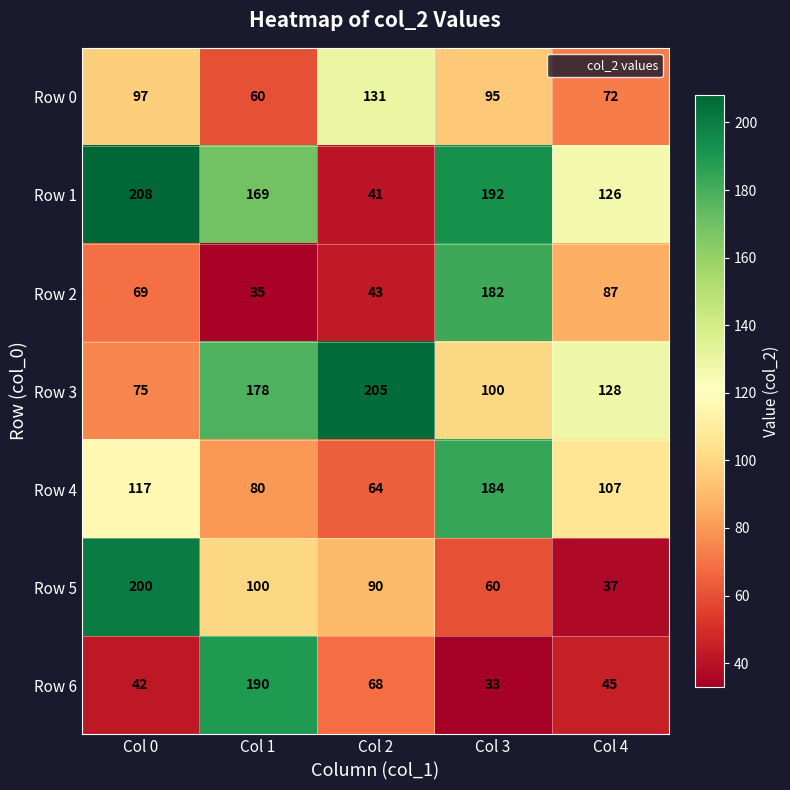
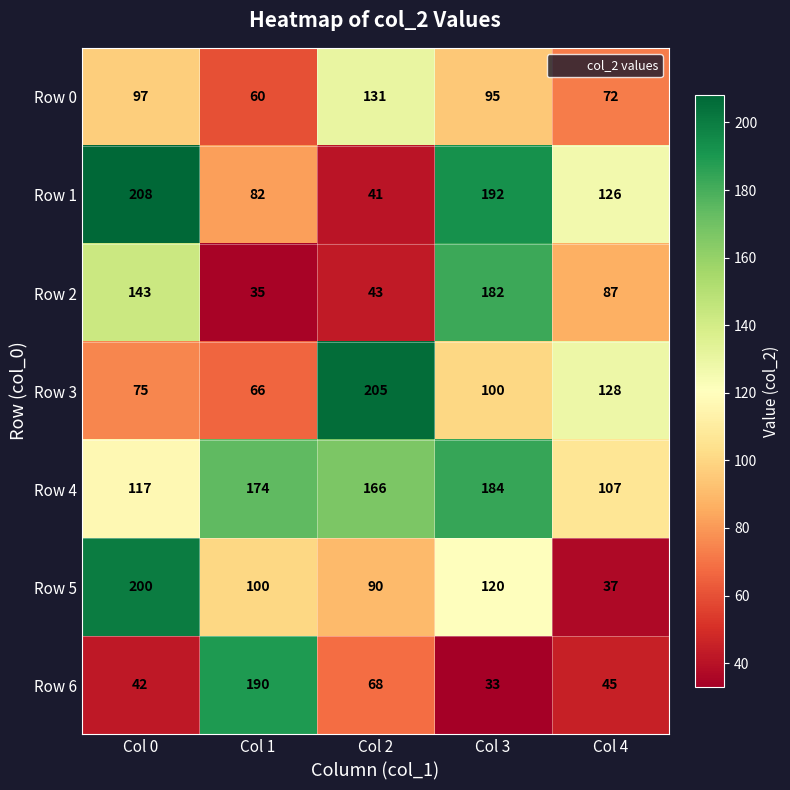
Row 1, Col 1: 169 -> 82
Row 2, Col 0: 69 -> 143
Row 3, Col 1: 178 -> 66
Row 4, Col 1: 80 -> 174
Row 4, Col 2: 64 -> 166
Row 5, Col 3: 60 -> 120
